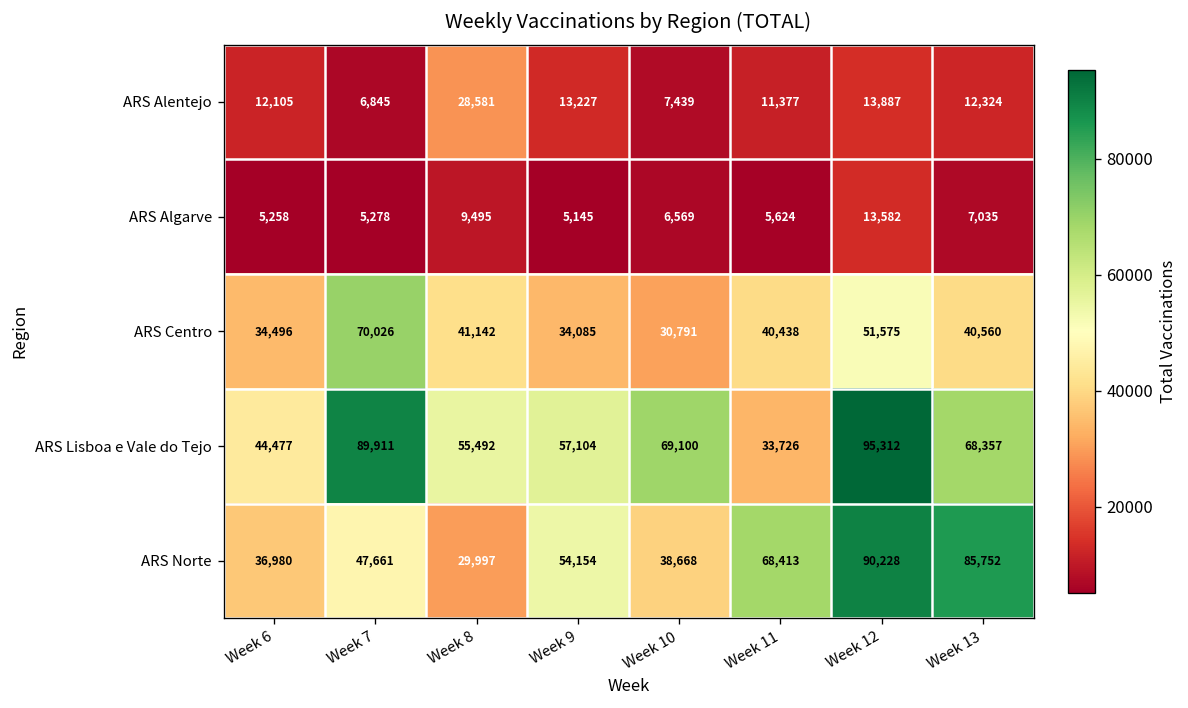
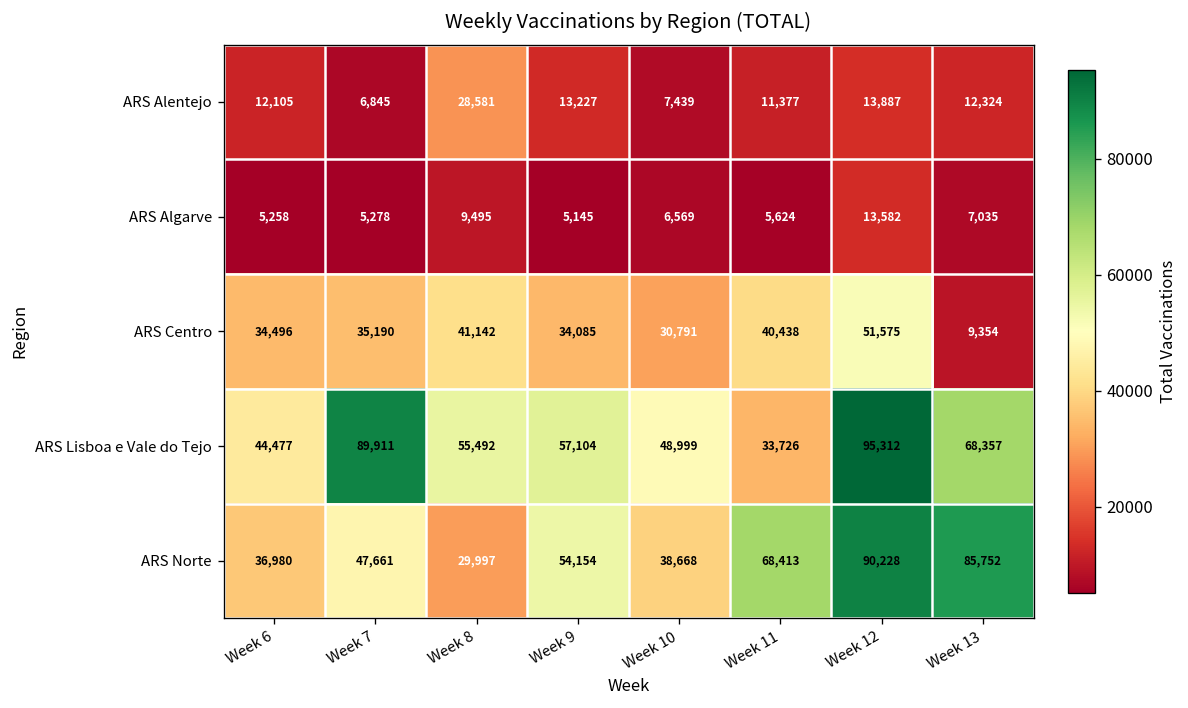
ARS Centro, Week 7: 70,026 -> 35,190
ARS Centro, Week 13: 40,560 -> 9,354
ARS Lisboa e Vale do Tejo, Week 10: 69,100 -> 48,999
